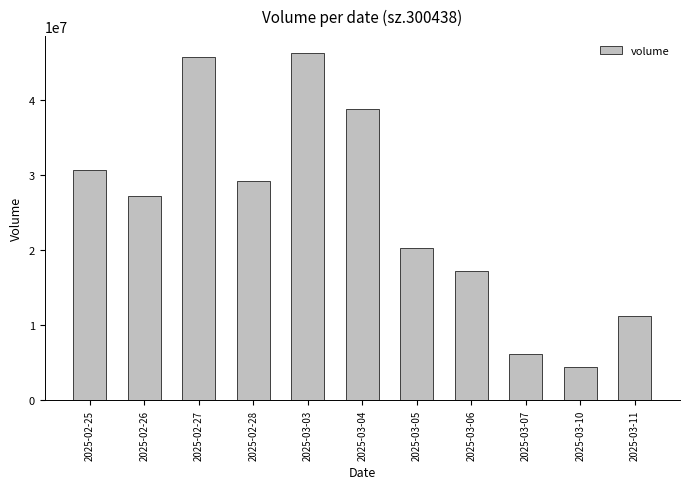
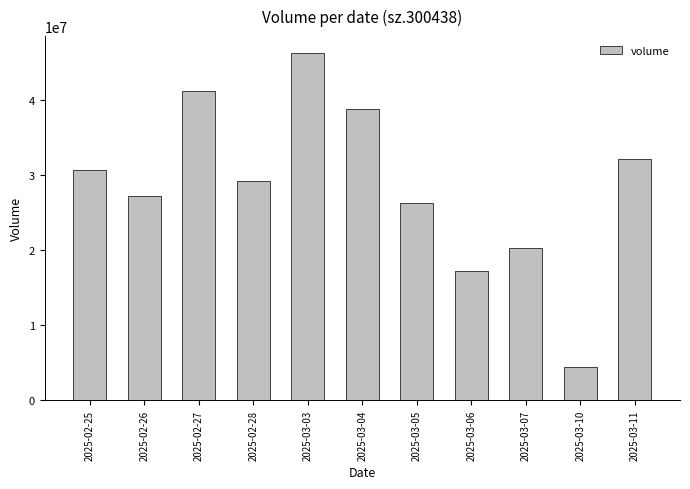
2025-02-27: 46000000 -> 41000000
2025-03-05: 20000000 -> 26000000
2025-03-07: 6000000 -> 20000000
2025-03-11: 11000000 -> 32000000
